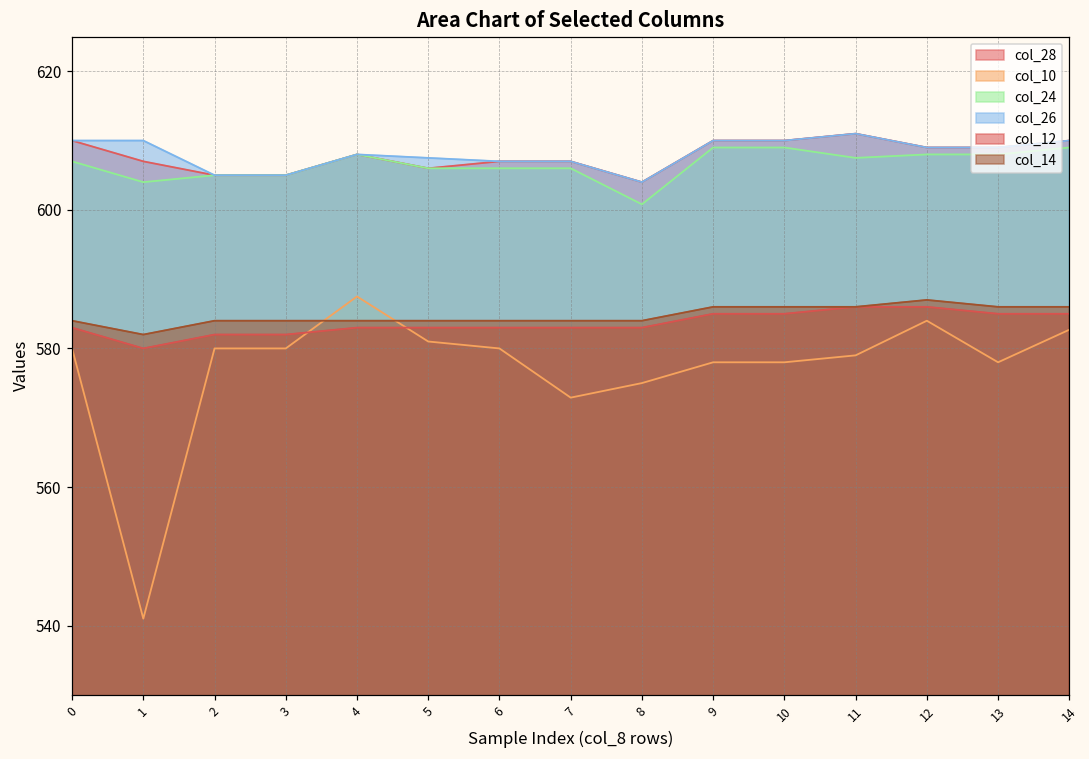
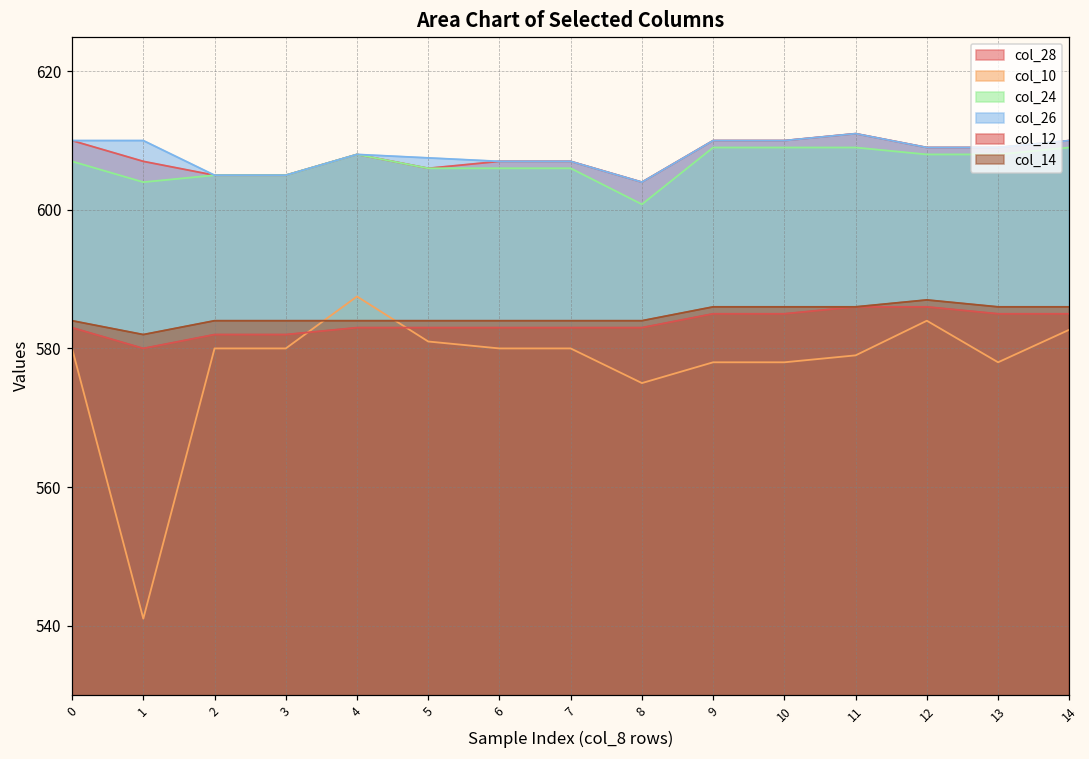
col_10, 7: 573 -> 580
col_24, 11: 608 -> 609
